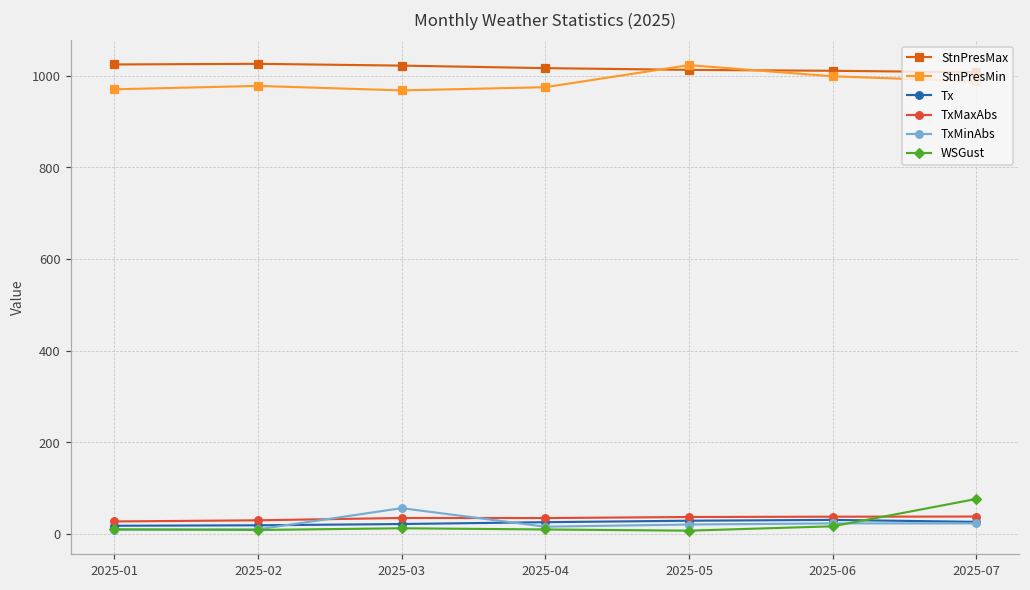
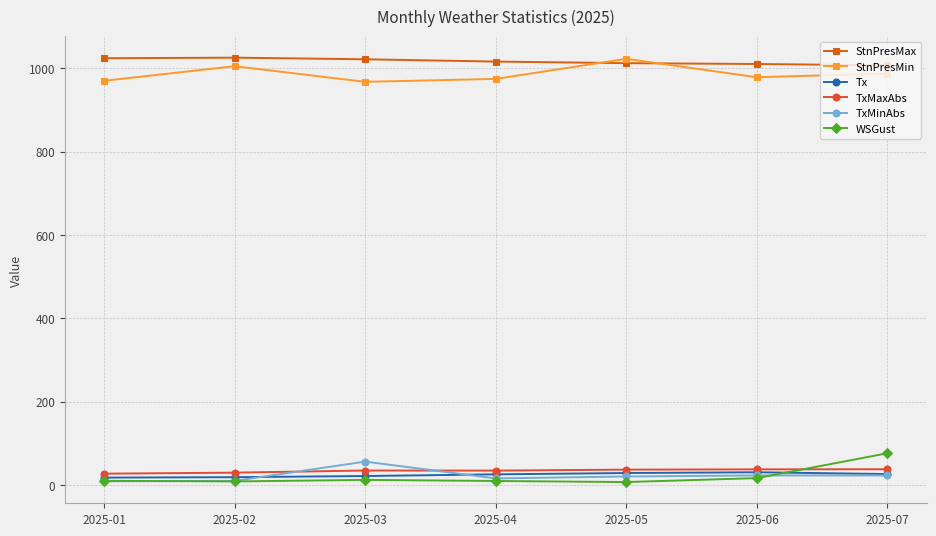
StnPresMin, 2025-02: 980 -> 1010
StnPresMin, 2025-06: 1000 -> 980
